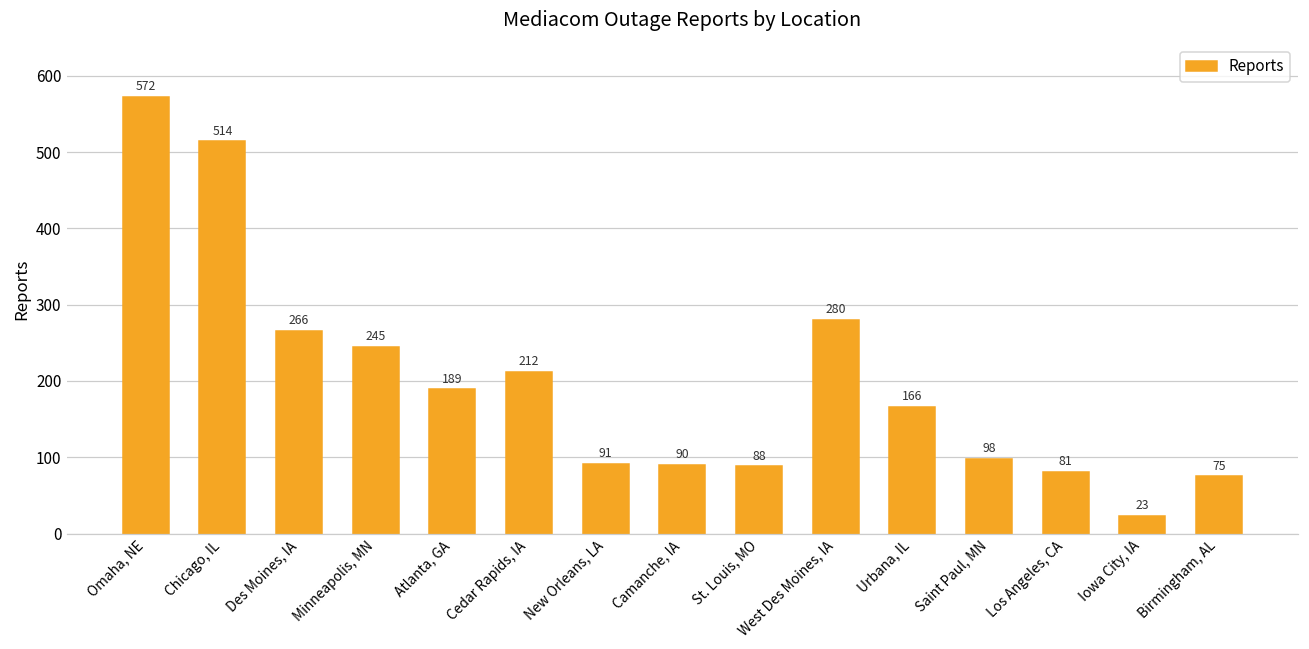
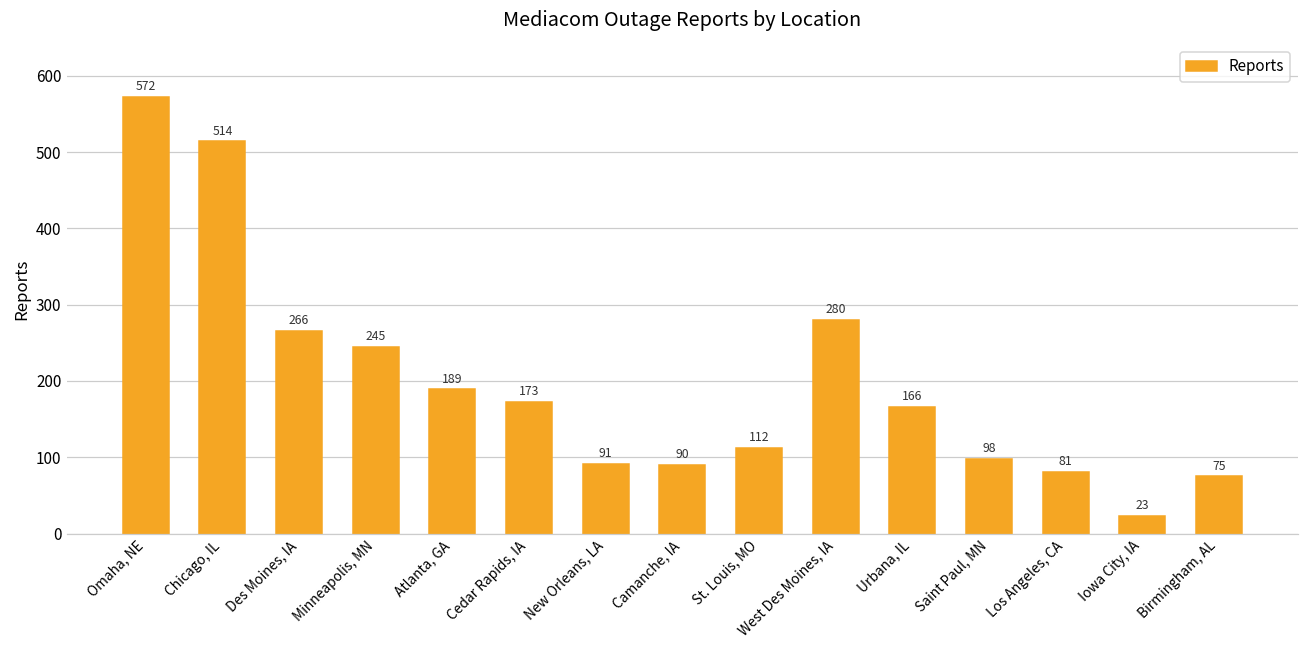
Cedar Rapids, IA: 212 -> 173
St. Louis, MO: 88 -> 112
